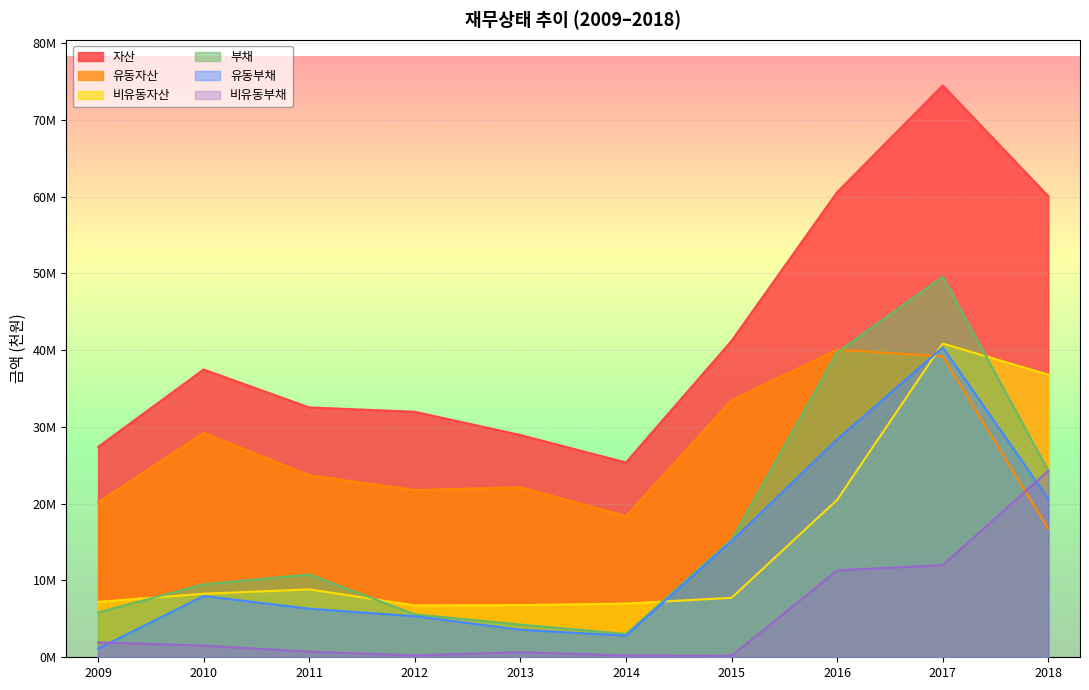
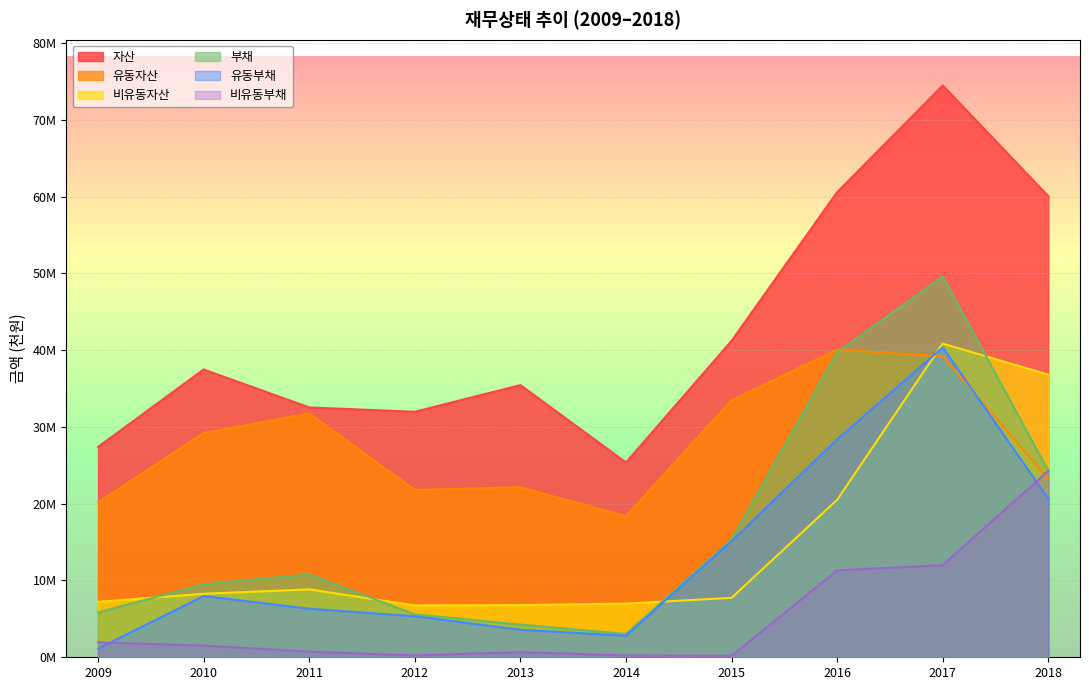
유동자산, 2011: 24000000 -> 32000000
자산, 2013: 29000000 -> 35000000
유동자산, 2018: 17000000 -> 23000000
